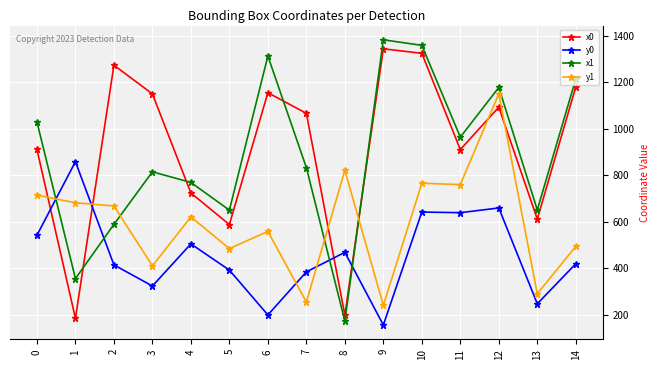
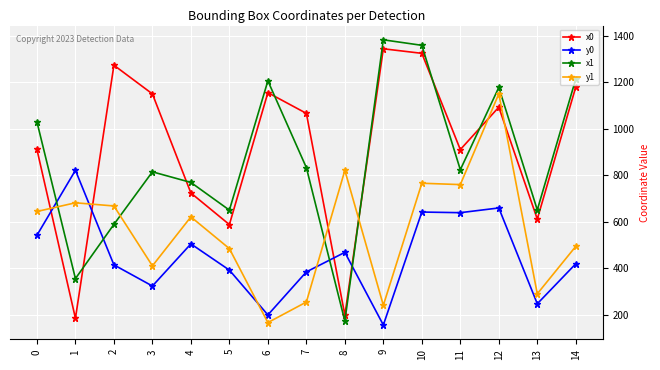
y1, 0: 710 -> 640
y0, 1: 860 -> 820
x1, 6: 1310 -> 1210
y1, 6: 560 -> 170
x1, 11: 960 -> 820
